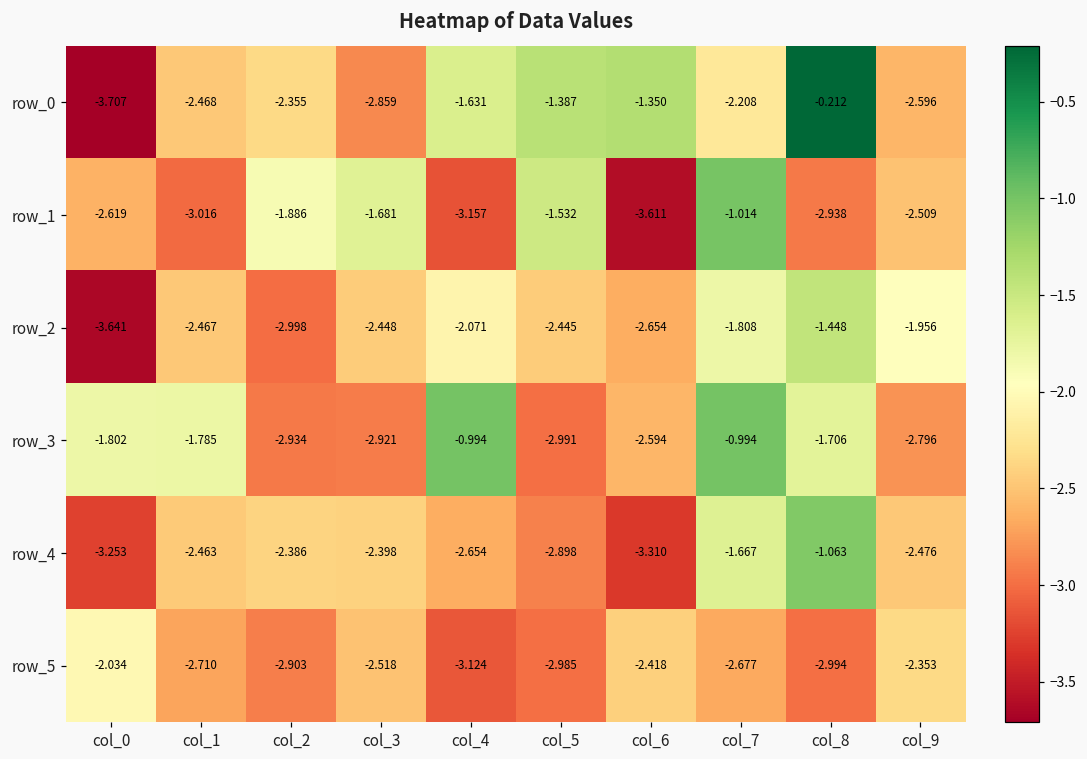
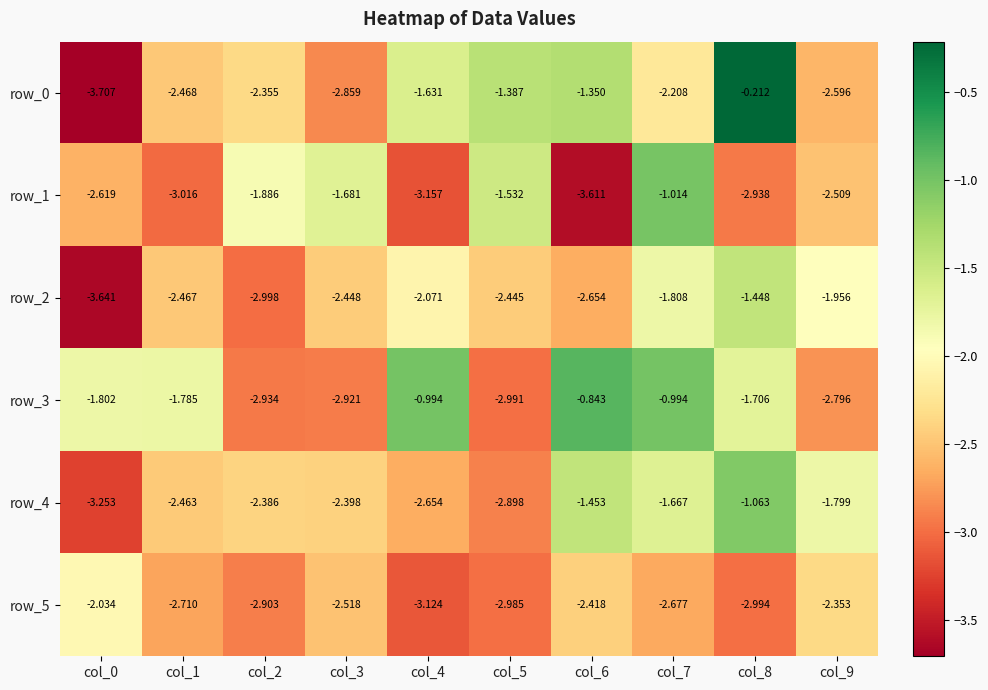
row_3, col_6: -2.594 -> -0.843
row_4, col_6: -3.310 -> -1.453
row_4, col_9: -2.476 -> -1.799
